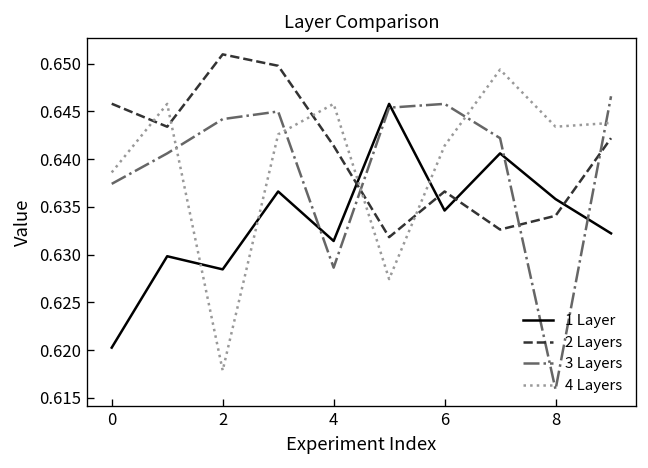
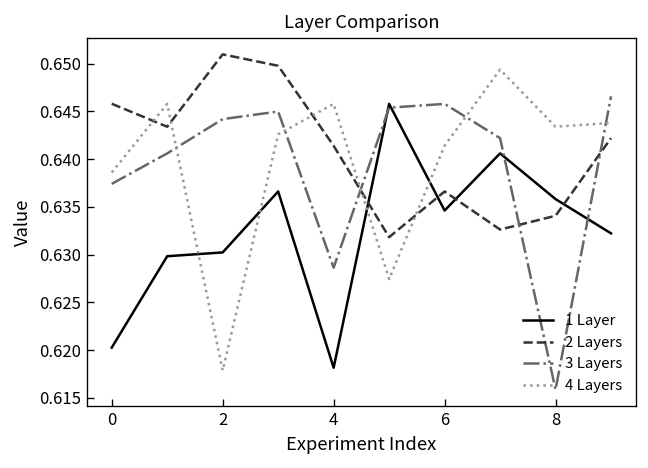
1 Layer, 2: 0.628 -> 0.630
1 Layer, 4: 0.631 -> 0.618
